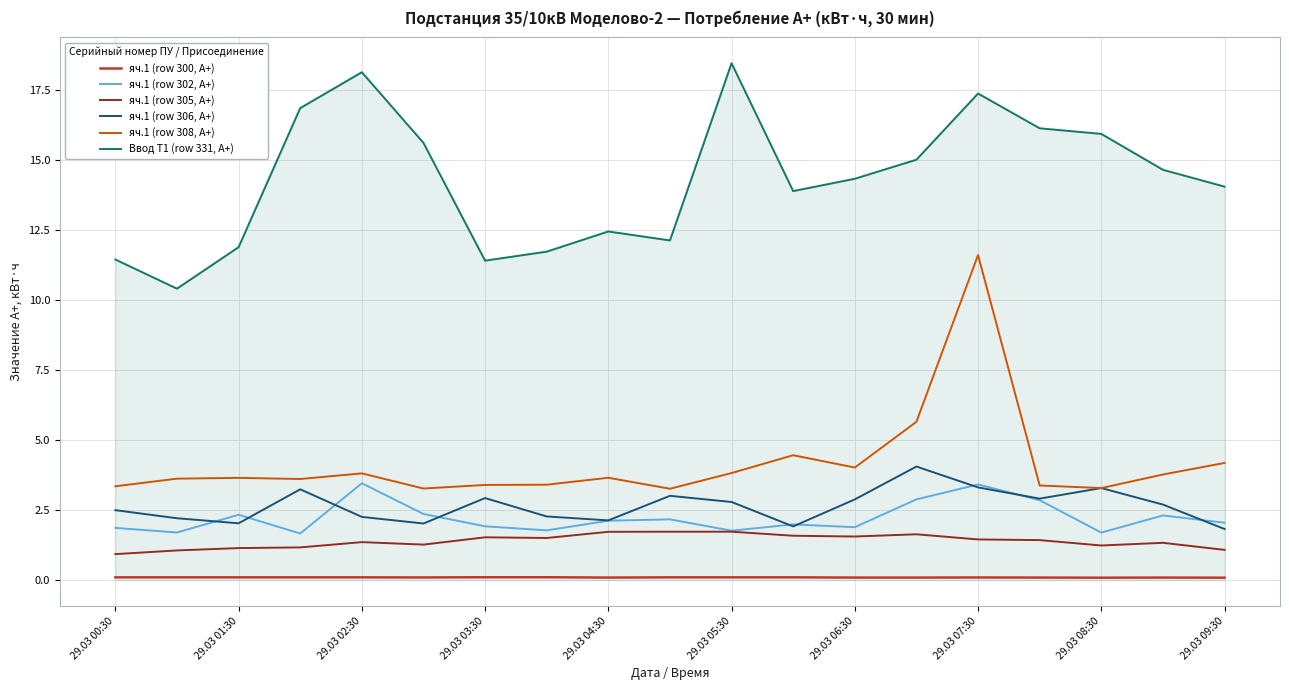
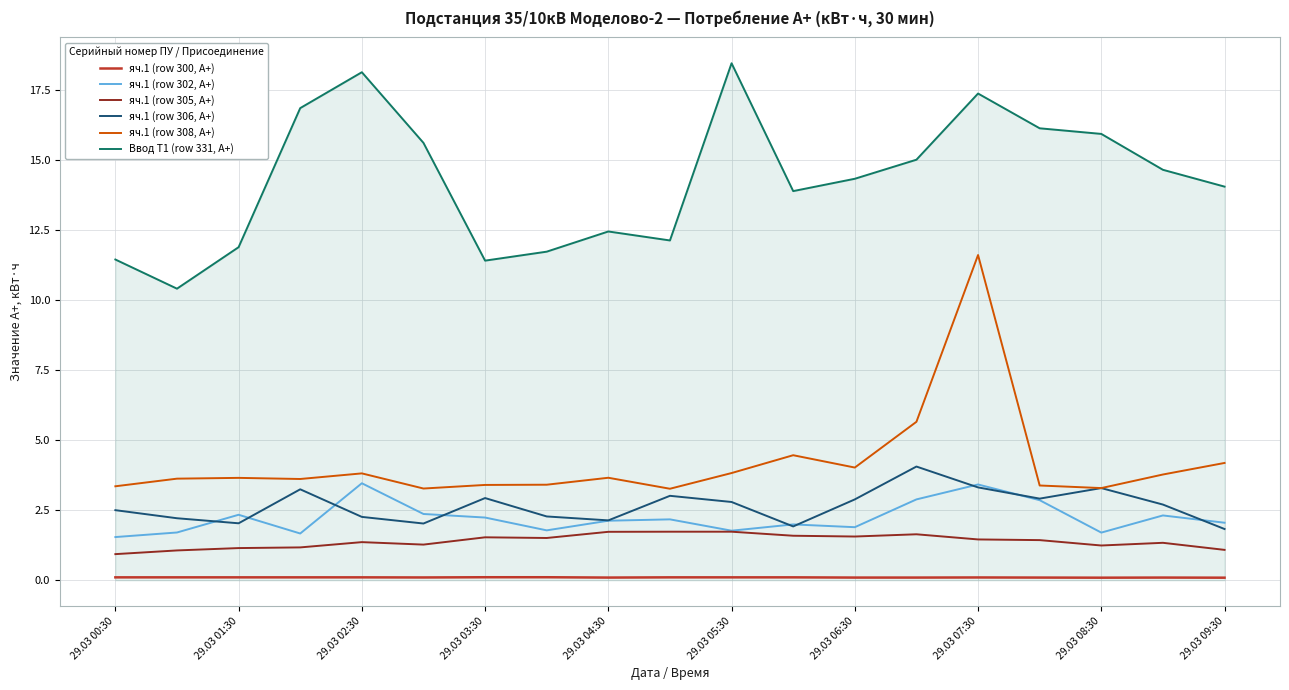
яч.1 (row 302, А+), 29.03 00:30: 1.9 -> 1.5
яч.1 (row 302, А+), 29.03 03:30: 1.9 -> 2.2
